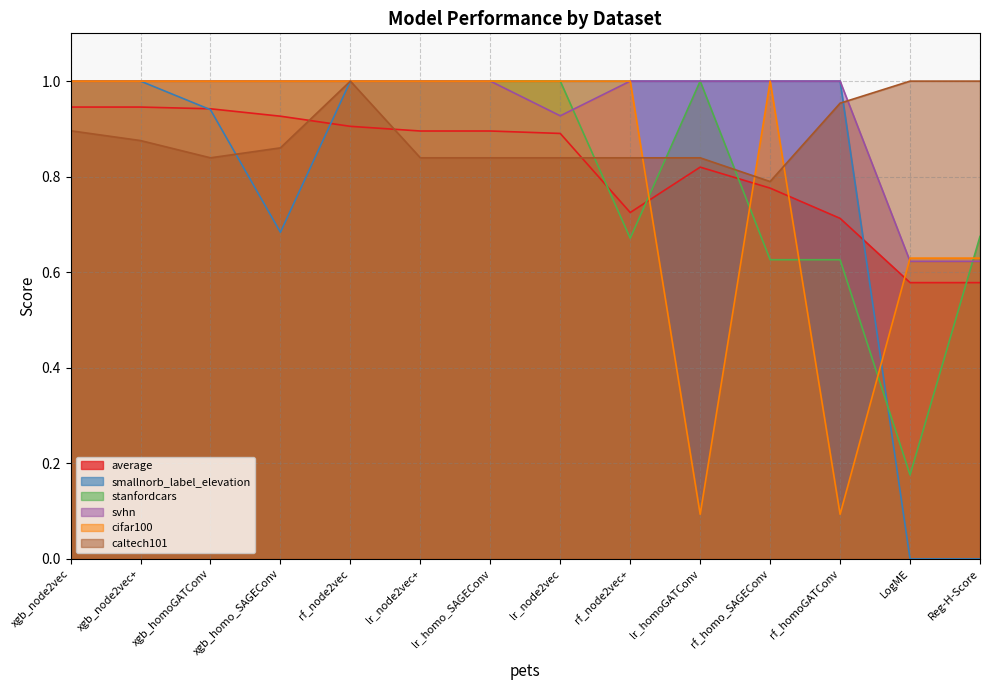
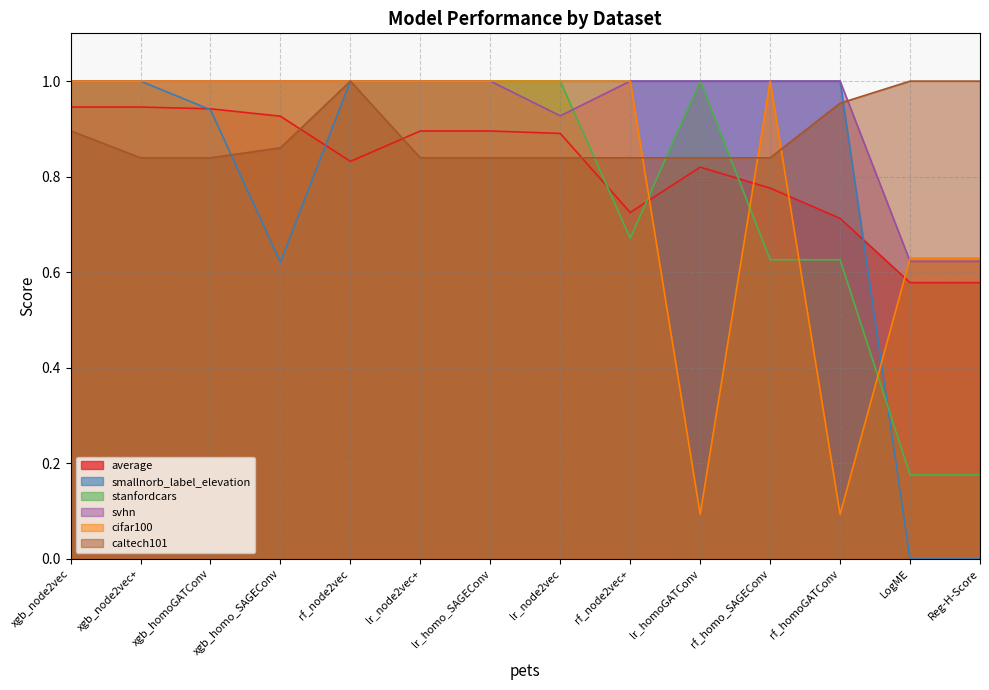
caltech101, xgb_node2vec+: 0.88 -> 0.84
smallnorb_label_elevation, xgb_homo_SAGEConv: 0.68 -> 0.62
average, rf_node2vec: 0.91 -> 0.83
caltech101, rf_homo_SAGEConv: 0.79 -> 0.84
stanfordcars, Reg-H-Score: 0.67 -> 0.18
